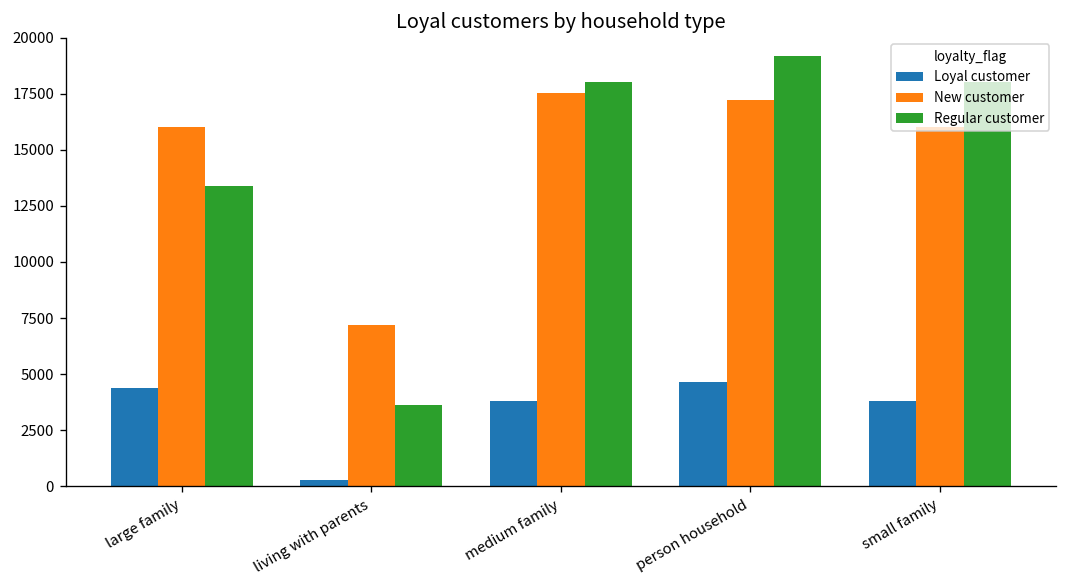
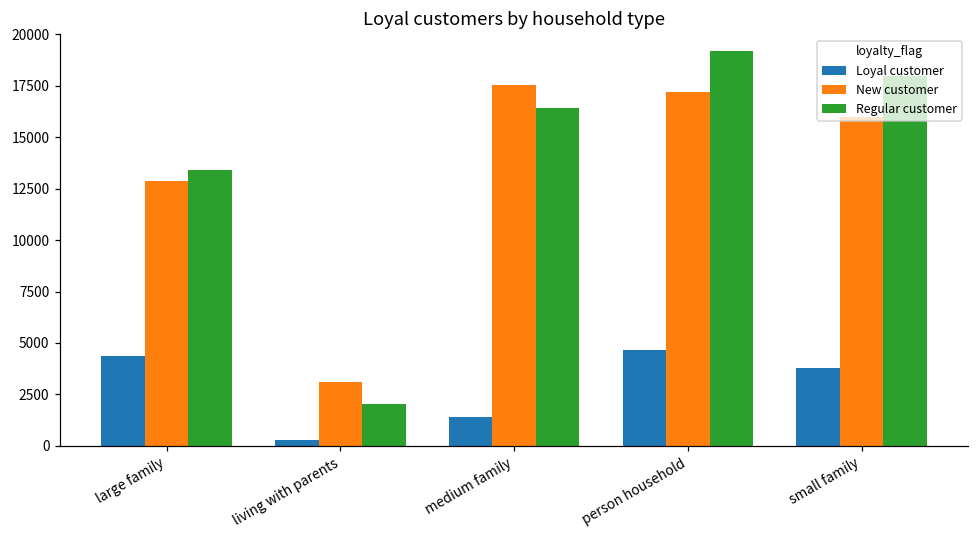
New customer, large family: 16000 -> 12900
New customer, living with parents: 7200 -> 3100
Regular customer, living with parents: 3600 -> 2000
Loyal customer, medium family: 3800 -> 1400
Regular customer, medium family: 18000 -> 16400
